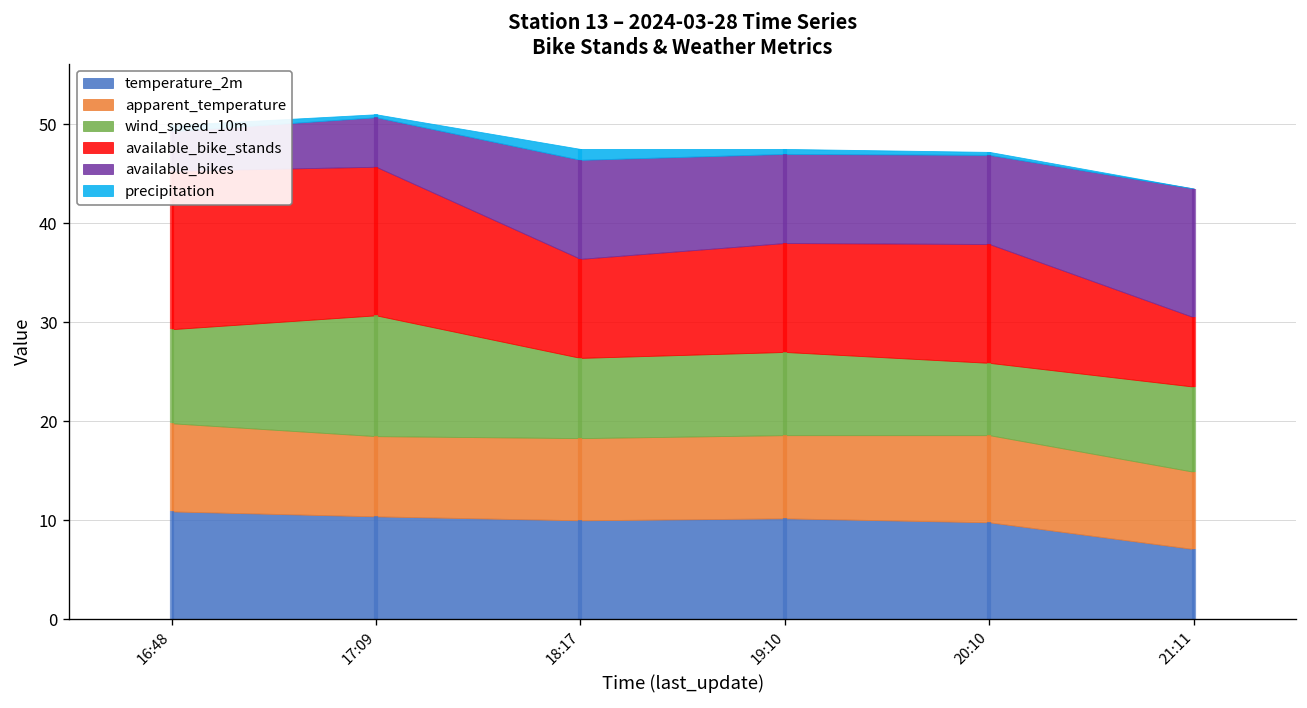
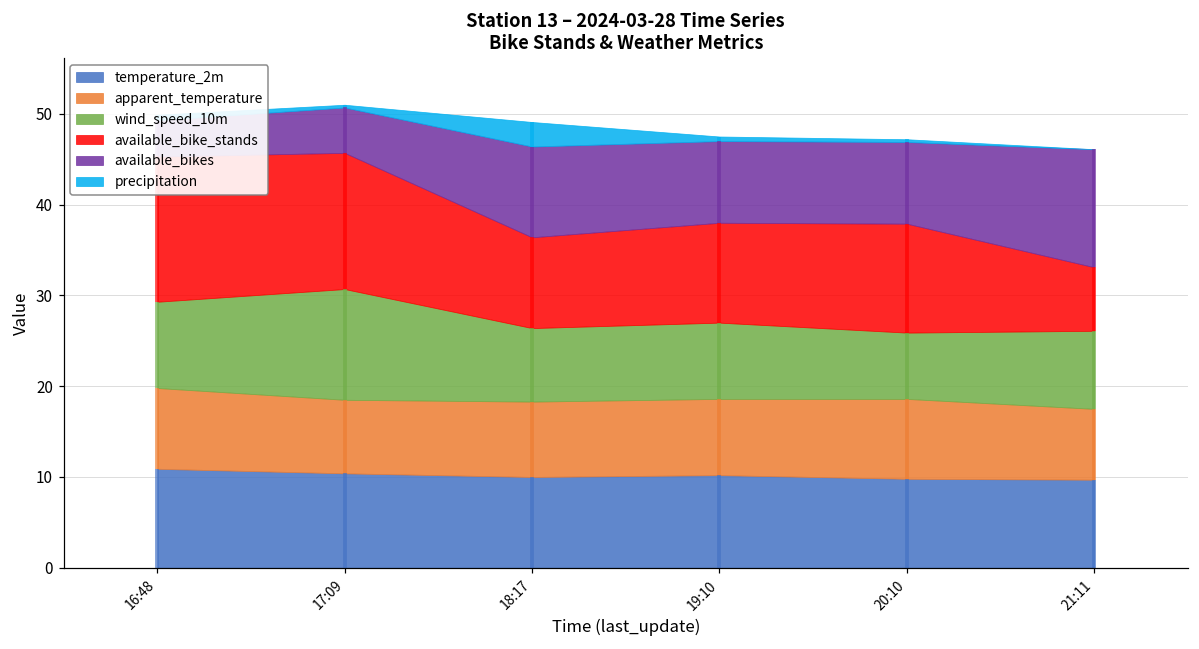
precipitation, 18:17: 1 -> 3
temperature_2m, 21:11: 7 -> 10
